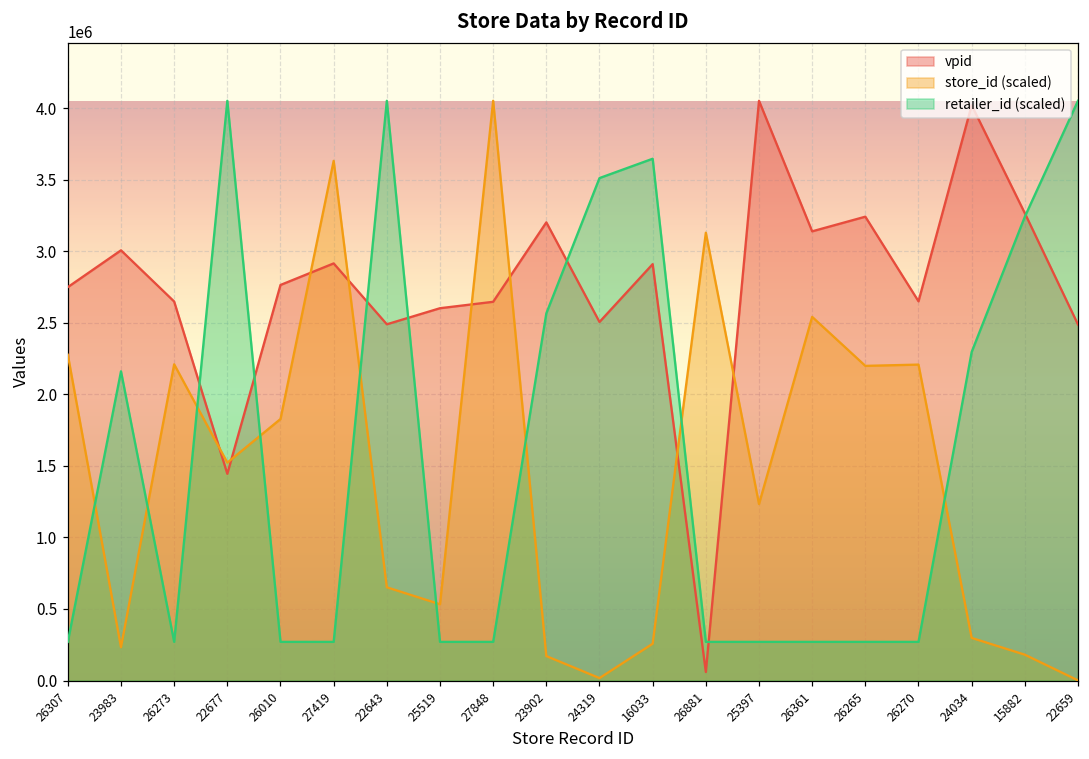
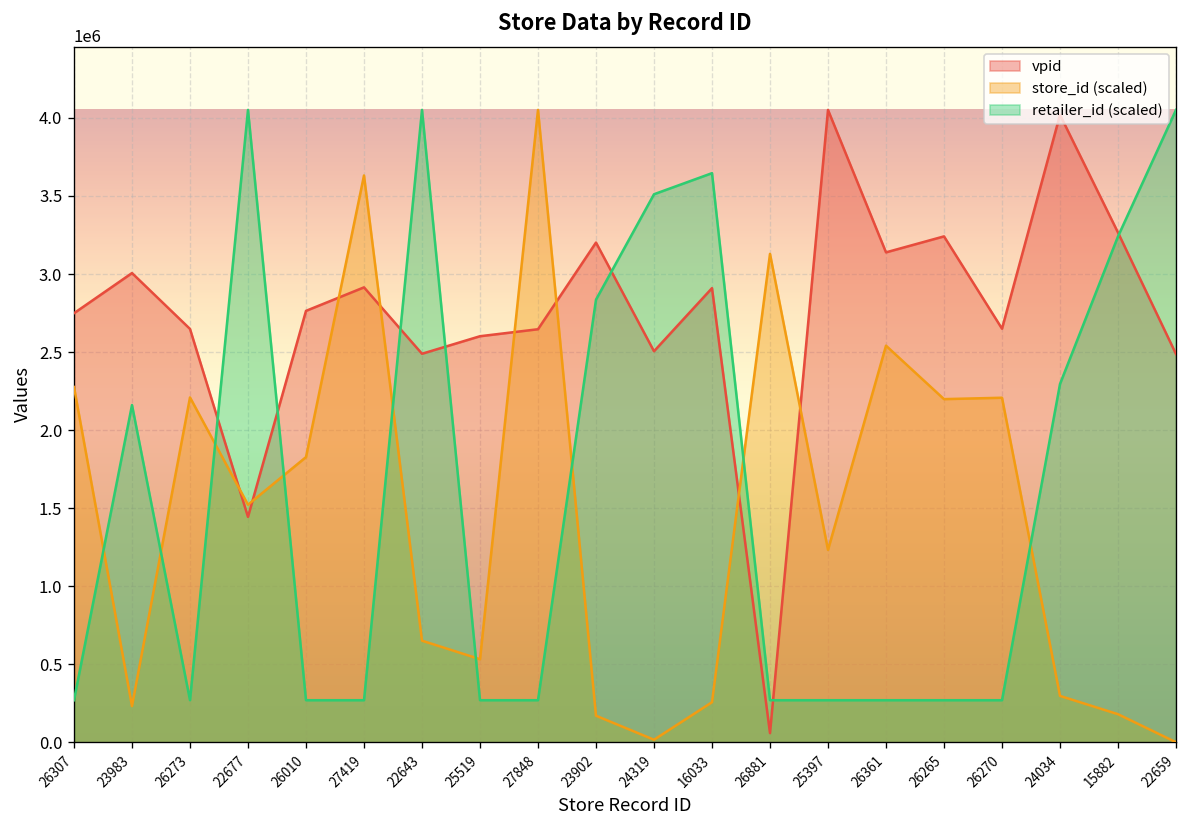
retailer_id (scaled), 23902: 2570000 -> 2840000
